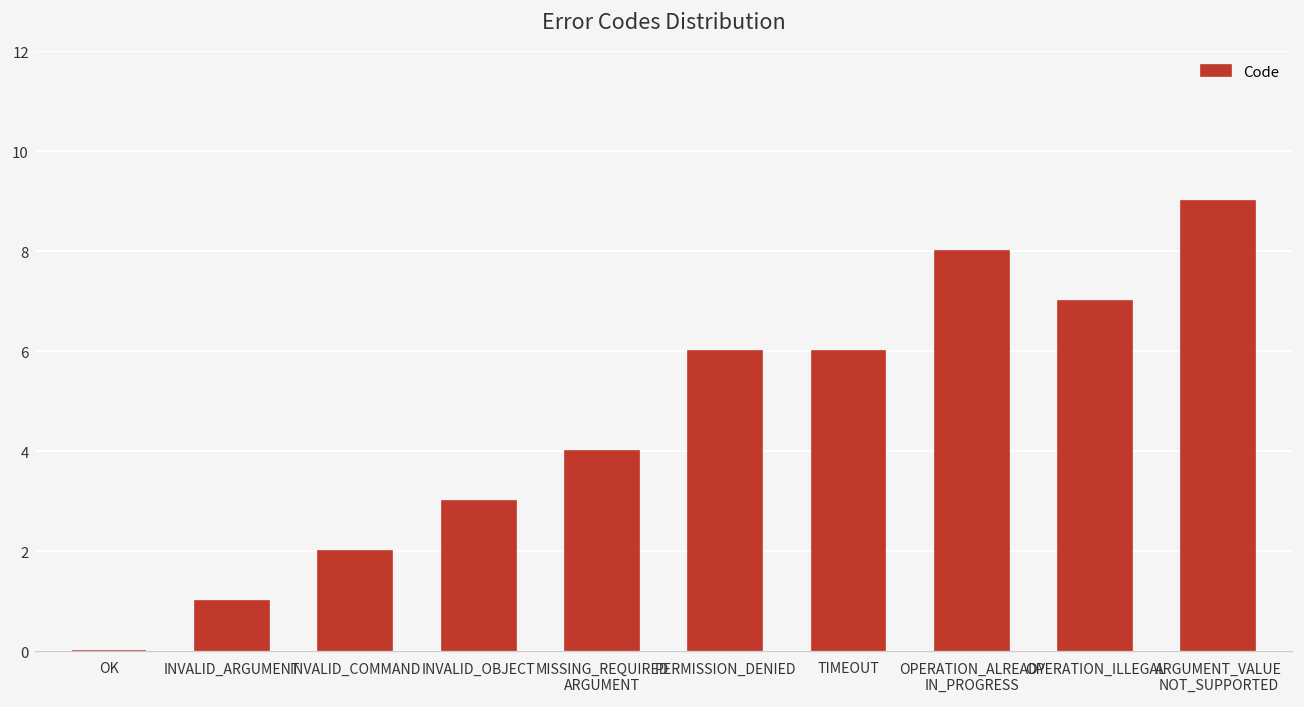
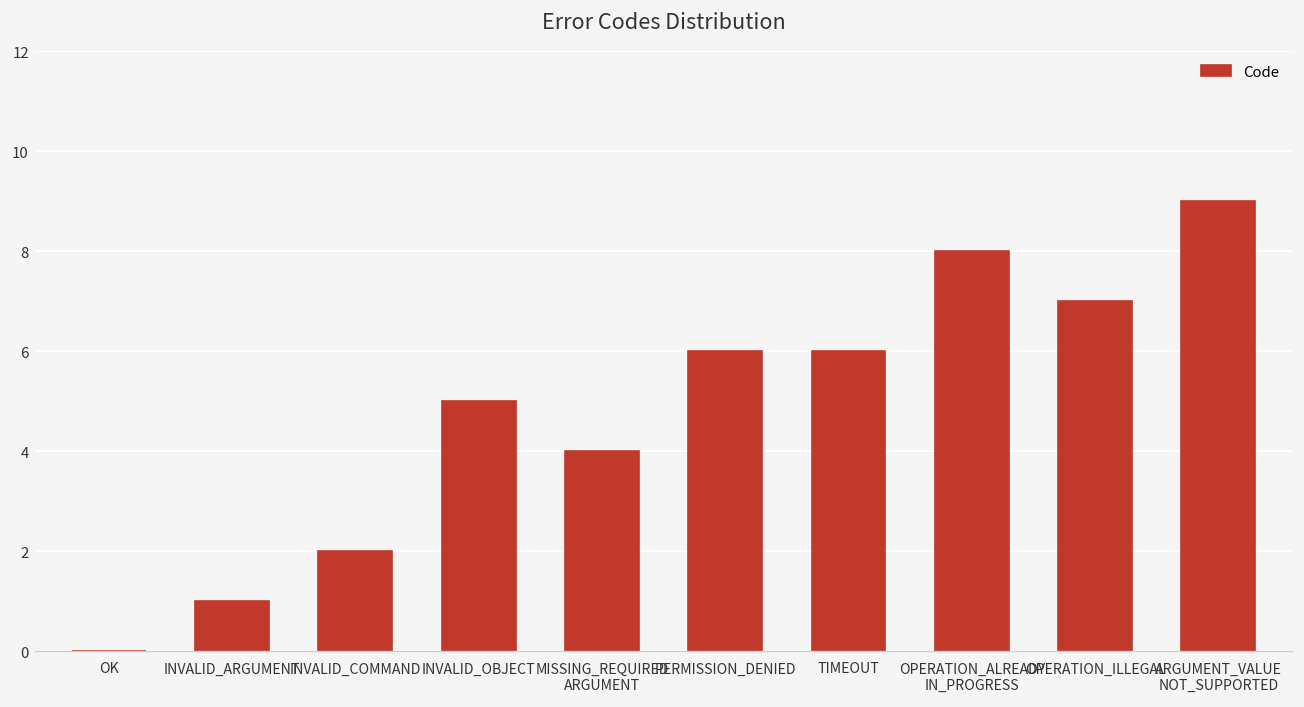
INVALID_OBJECT: 3 -> 5
